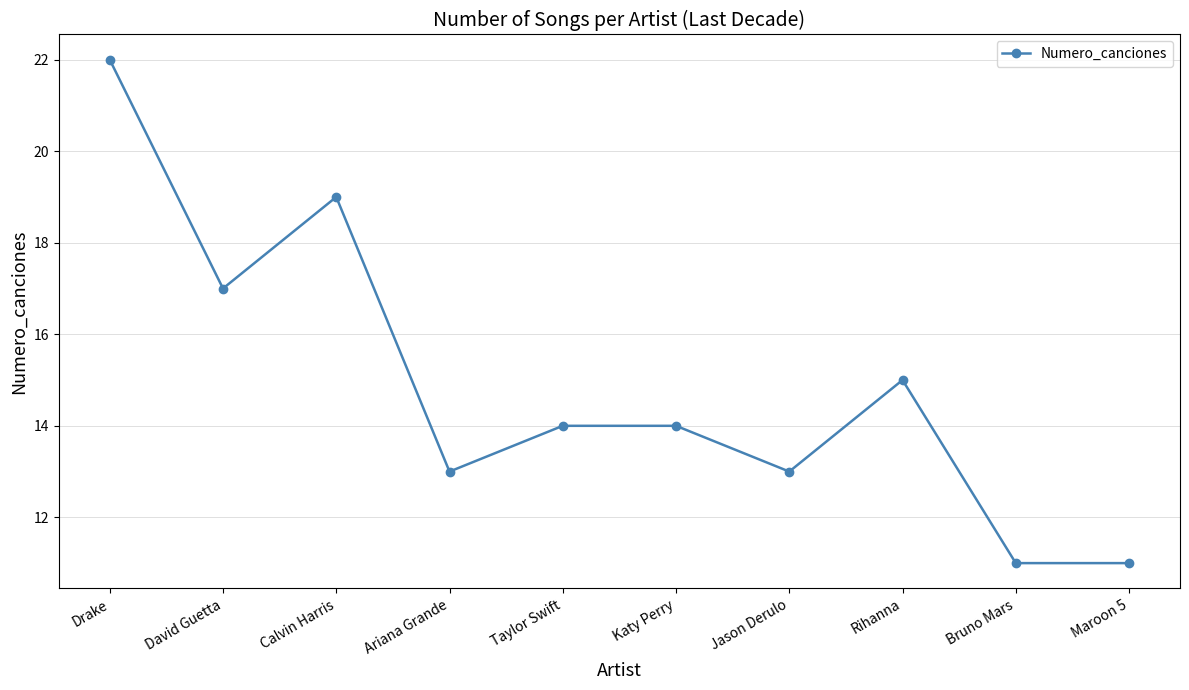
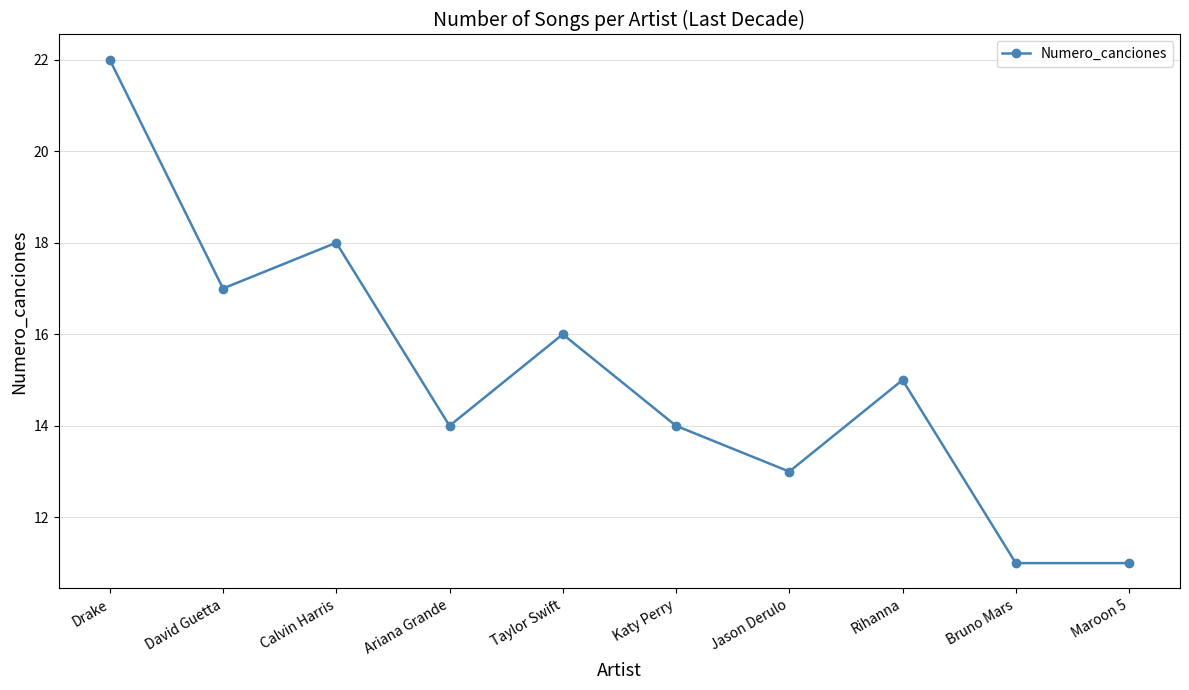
Calvin Harris: 19 -> 18
Ariana Grande: 13 -> 14
Taylor Swift: 14 -> 16
